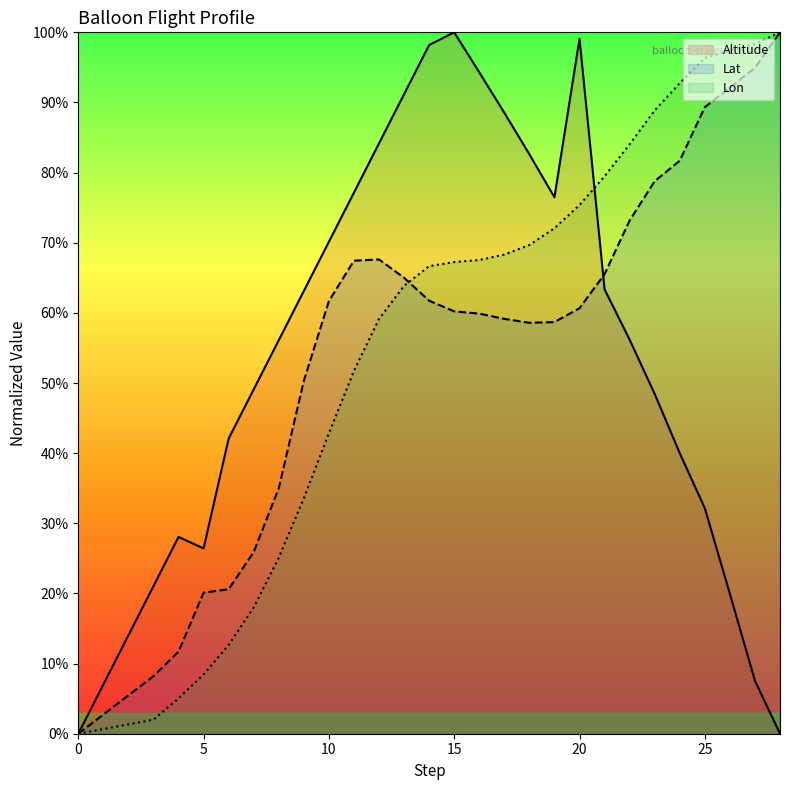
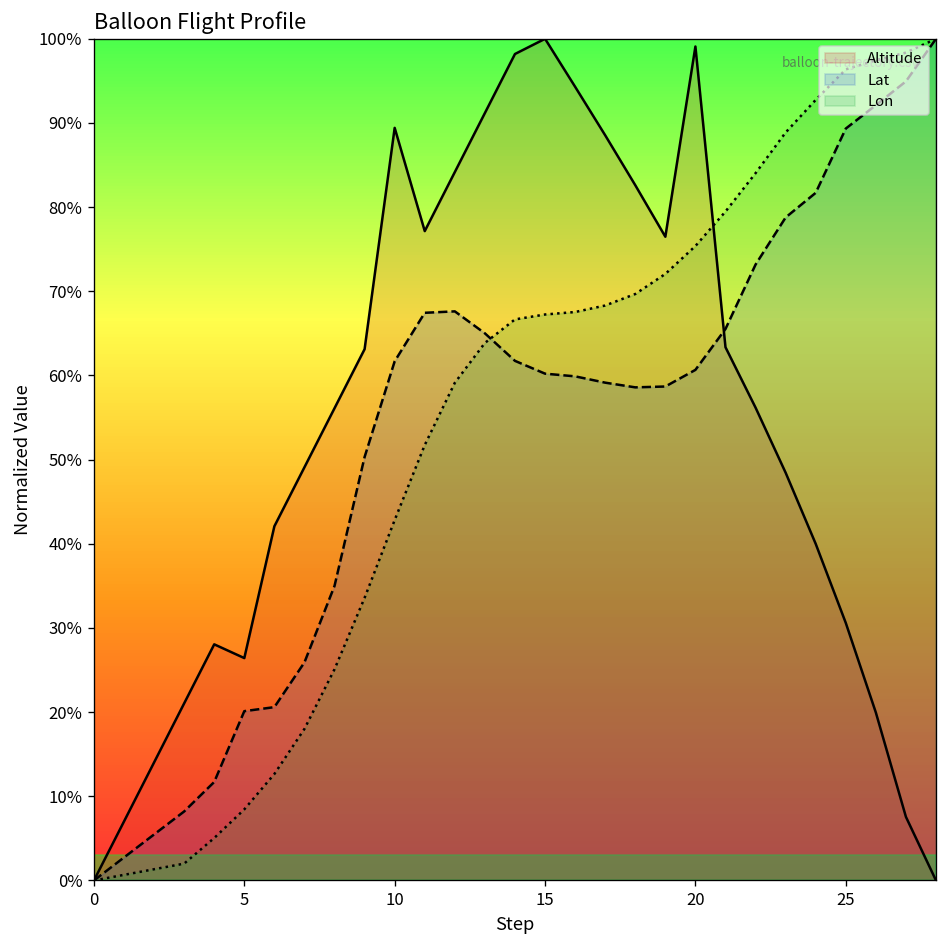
Altitude, 10: 70% -> 89%
Altitude, 25: 32% -> 31%
